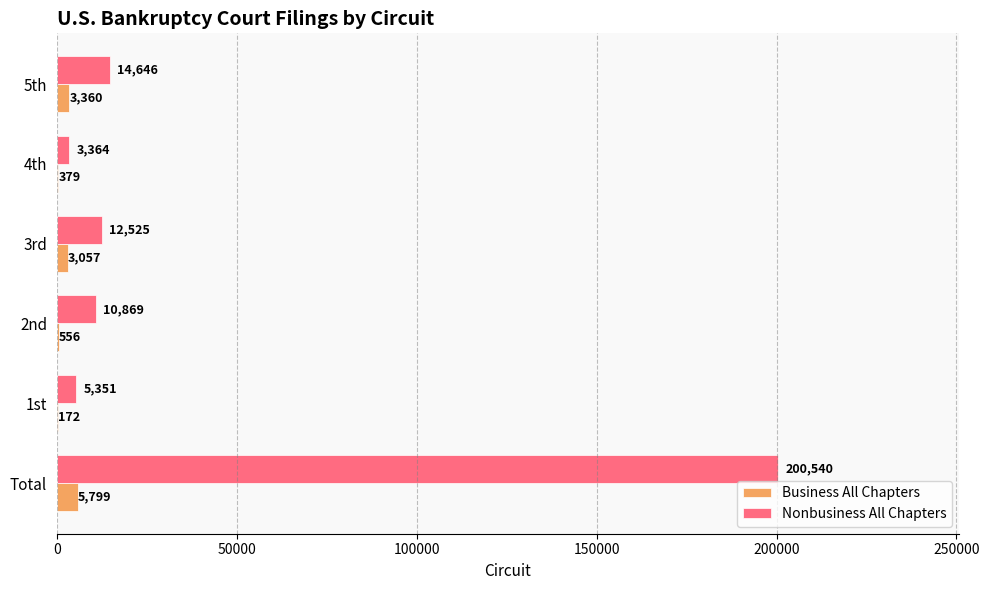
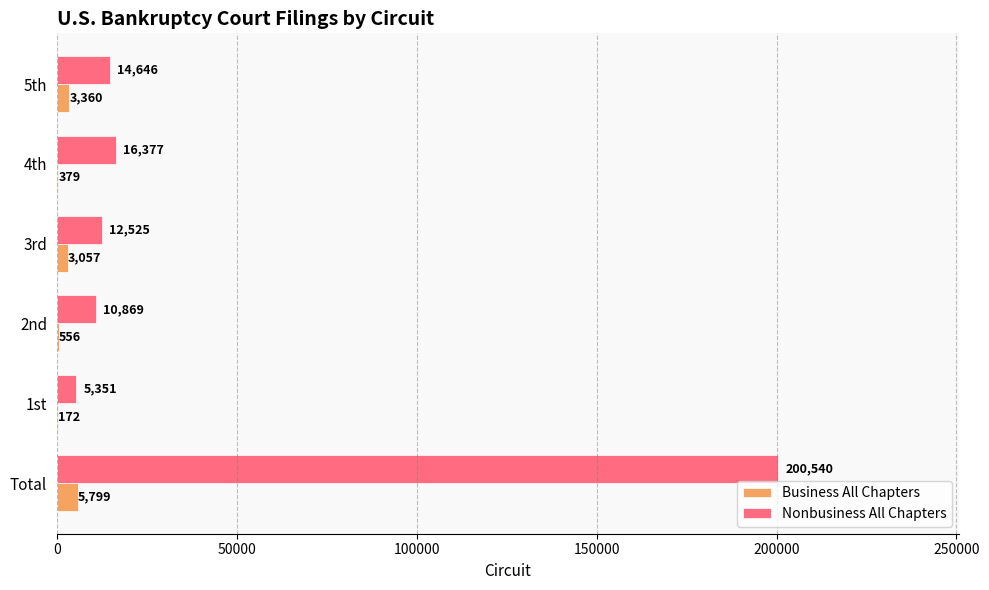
Nonbusiness All Chapters, 4th: 3,364 -> 16,377
